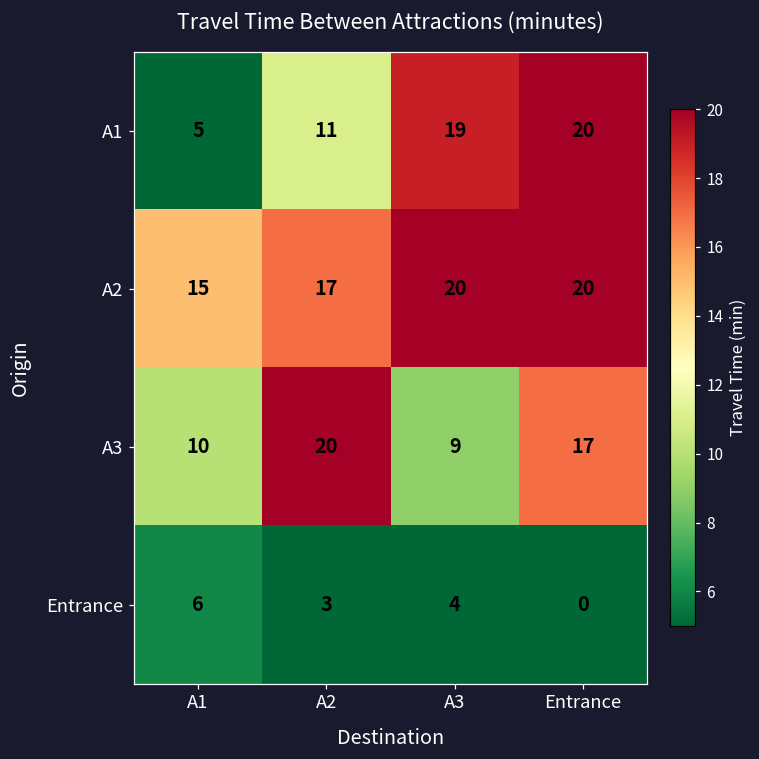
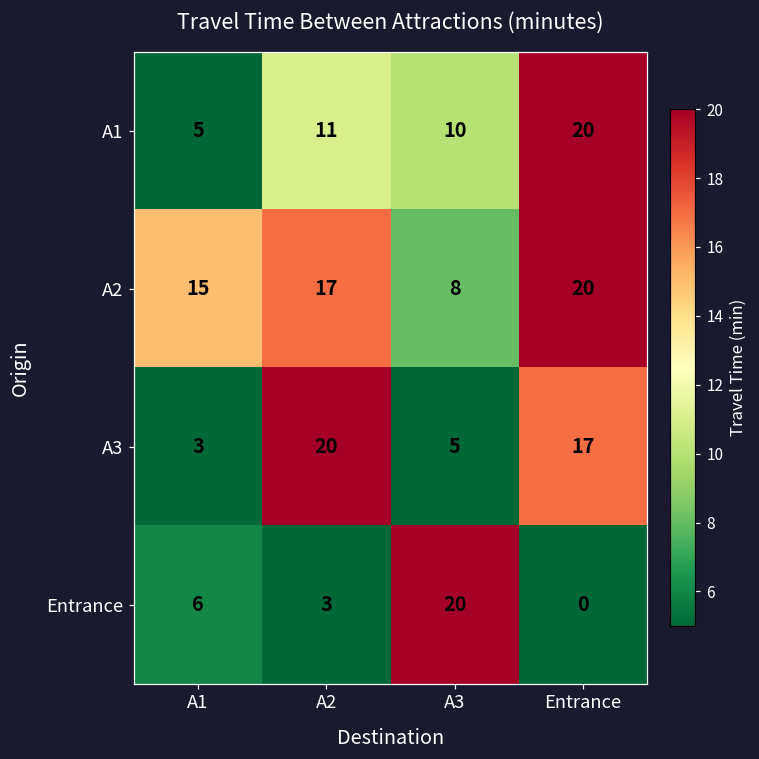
A1, A3: 19 -> 10
A2, A3: 20 -> 8
A3, A1: 10 -> 3
A3, A3: 9 -> 5
Entrance, A3: 4 -> 20
